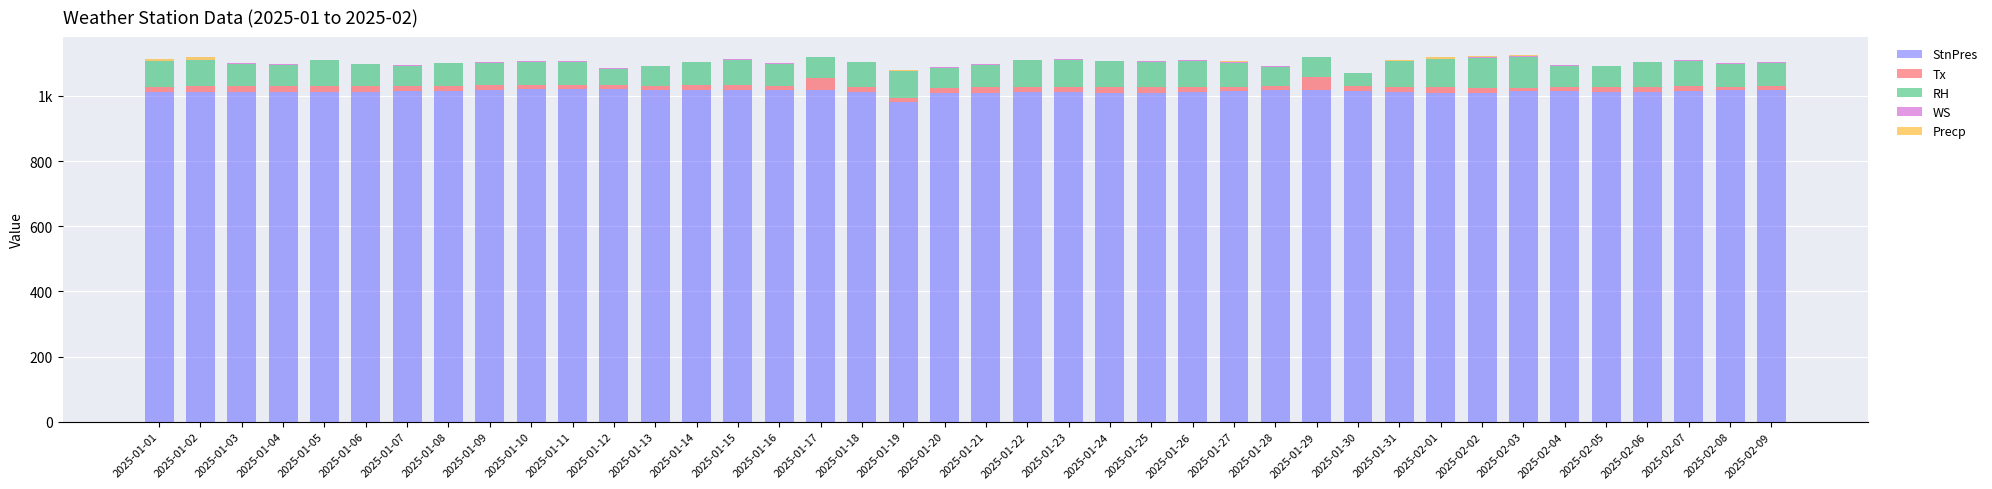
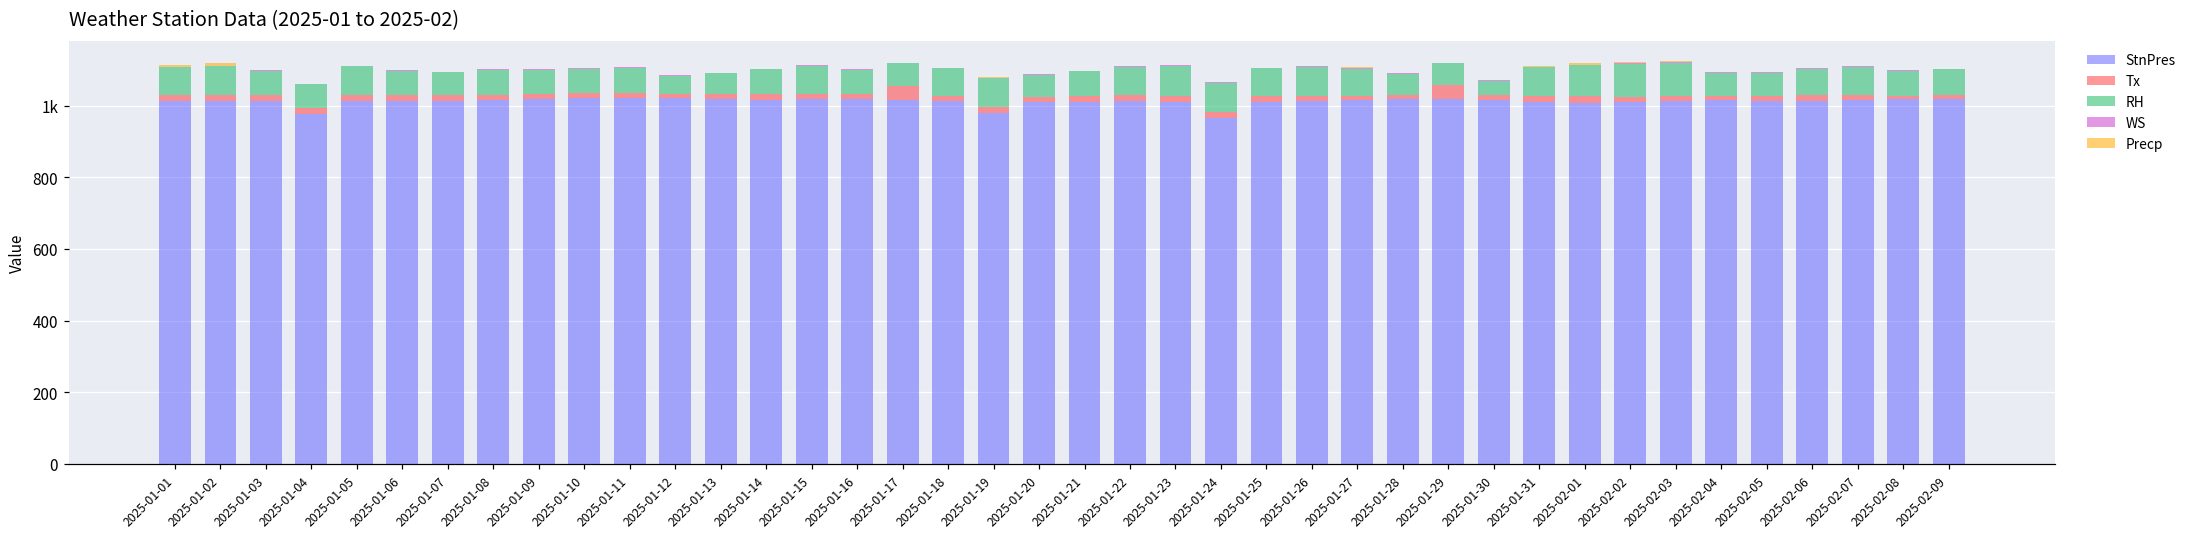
StnPres, 2025-01-04: 1010 -> 980
StnPres, 2025-01-24: 1010 -> 970
